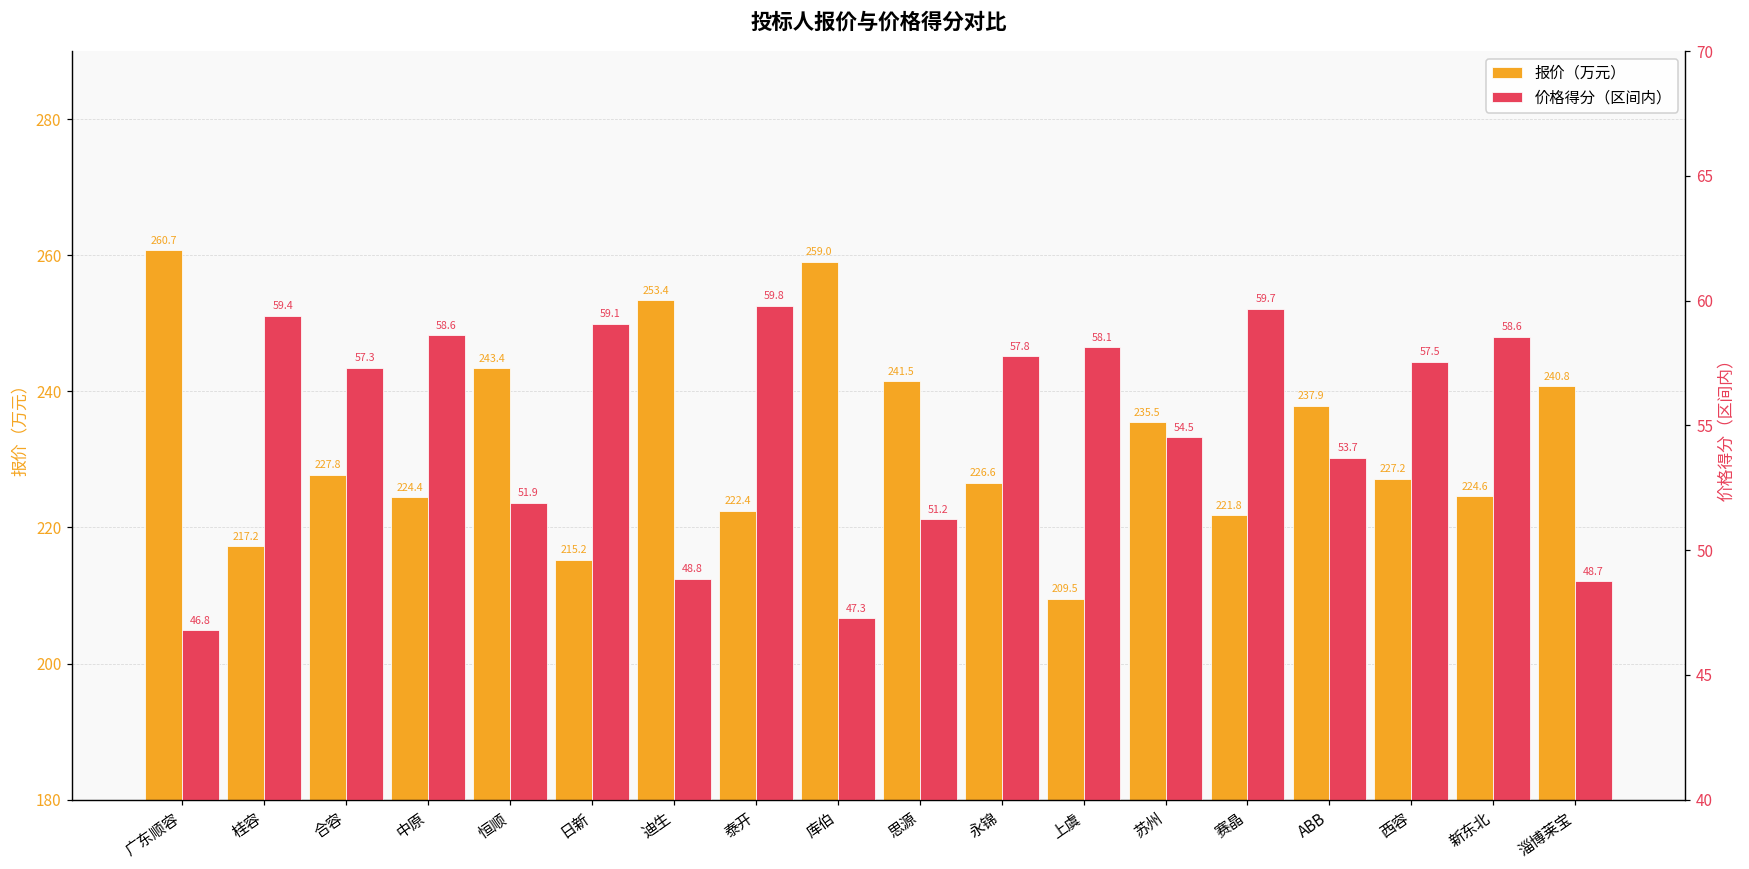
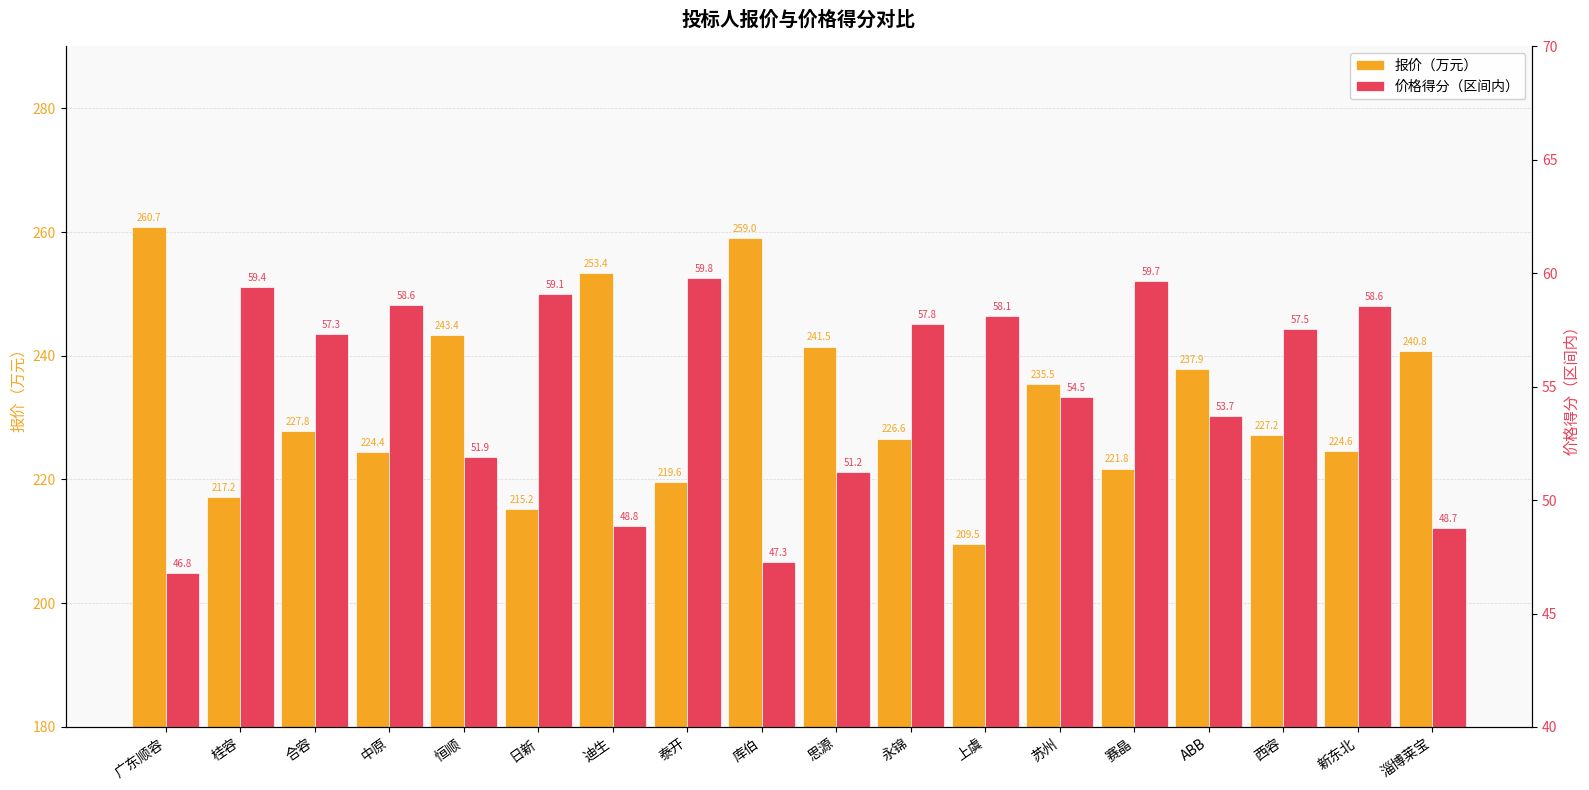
报价（万元）, 泰开: 222.4 -> 219.6
